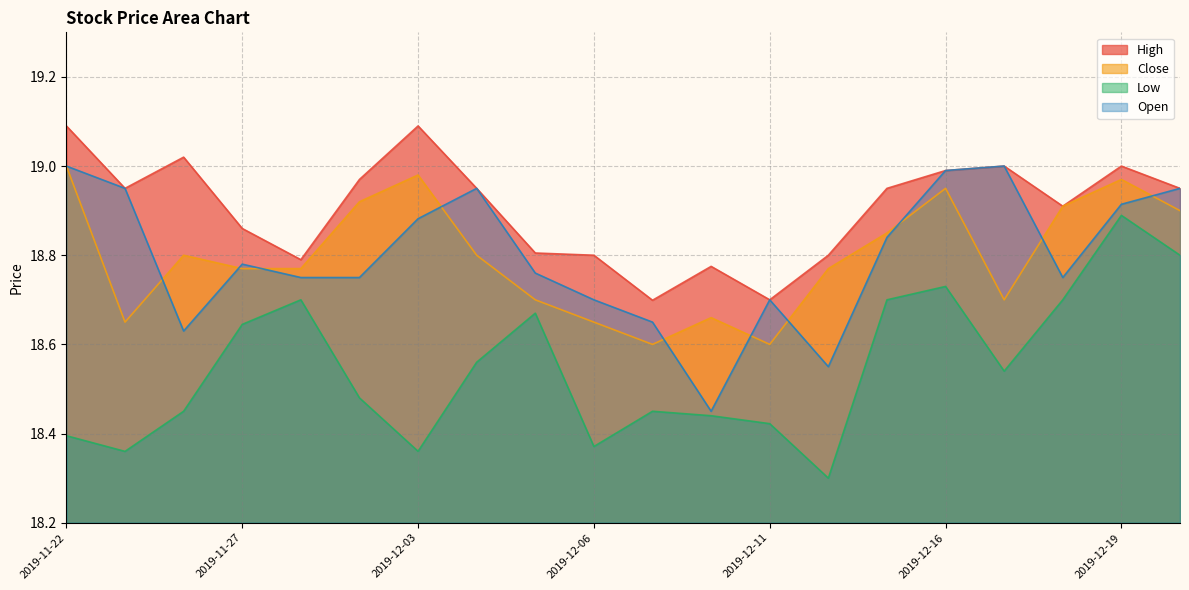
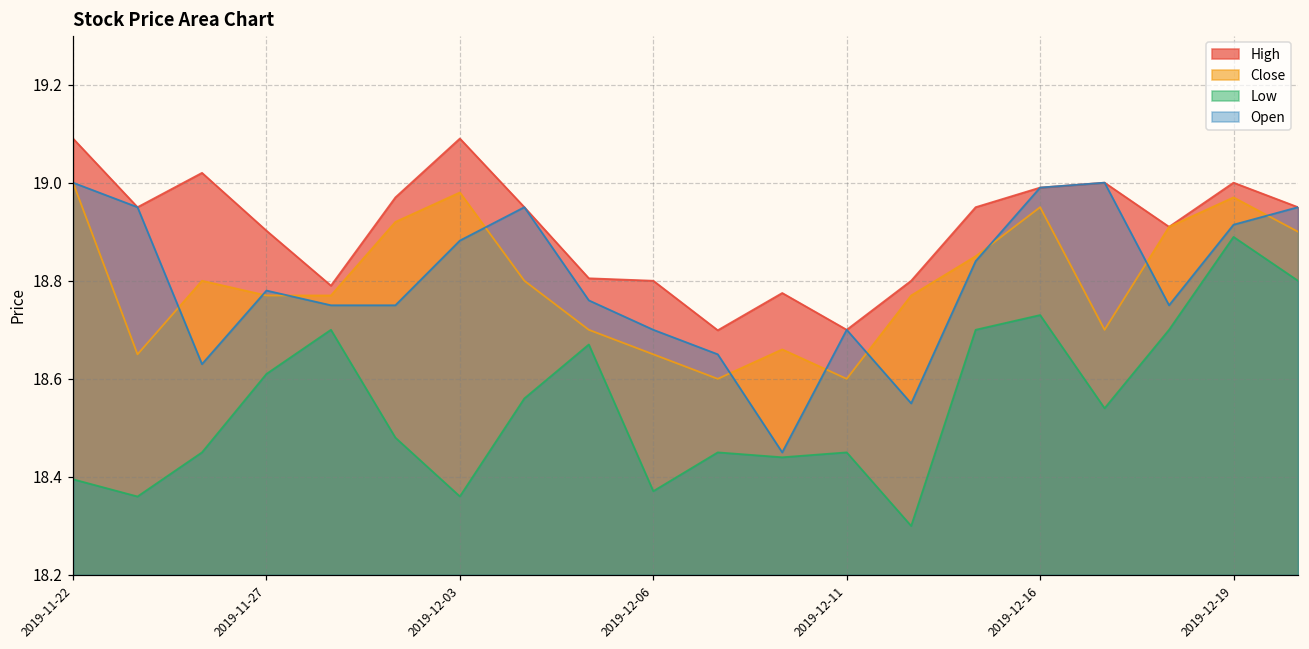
High, 2019-11-27: 18.86 -> 18.90
Low, 2019-11-27: 18.64 -> 18.61
Low, 2019-12-11: 18.42 -> 18.45
